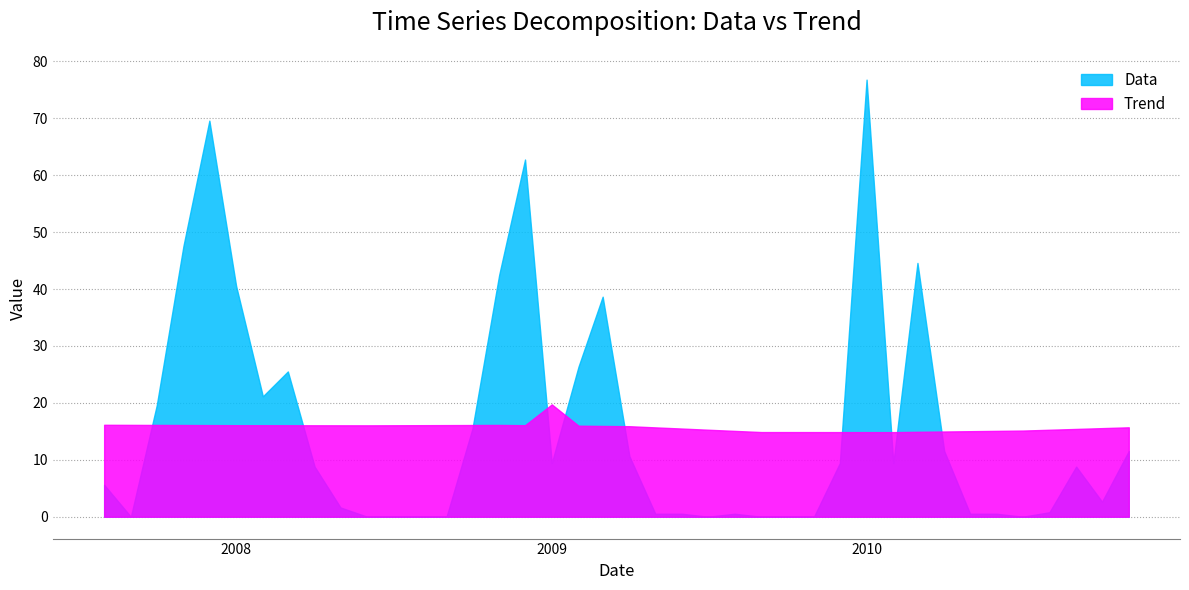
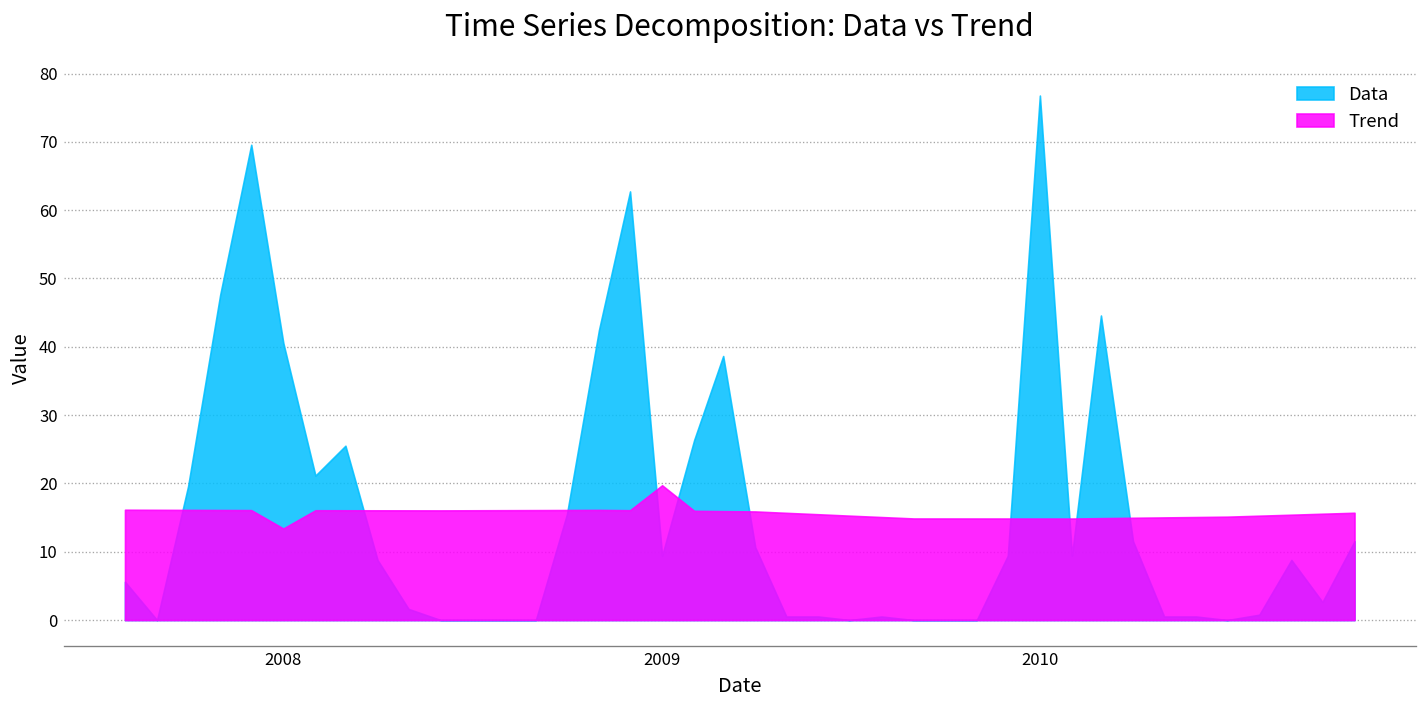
Trend, 2008: 16 -> 13
